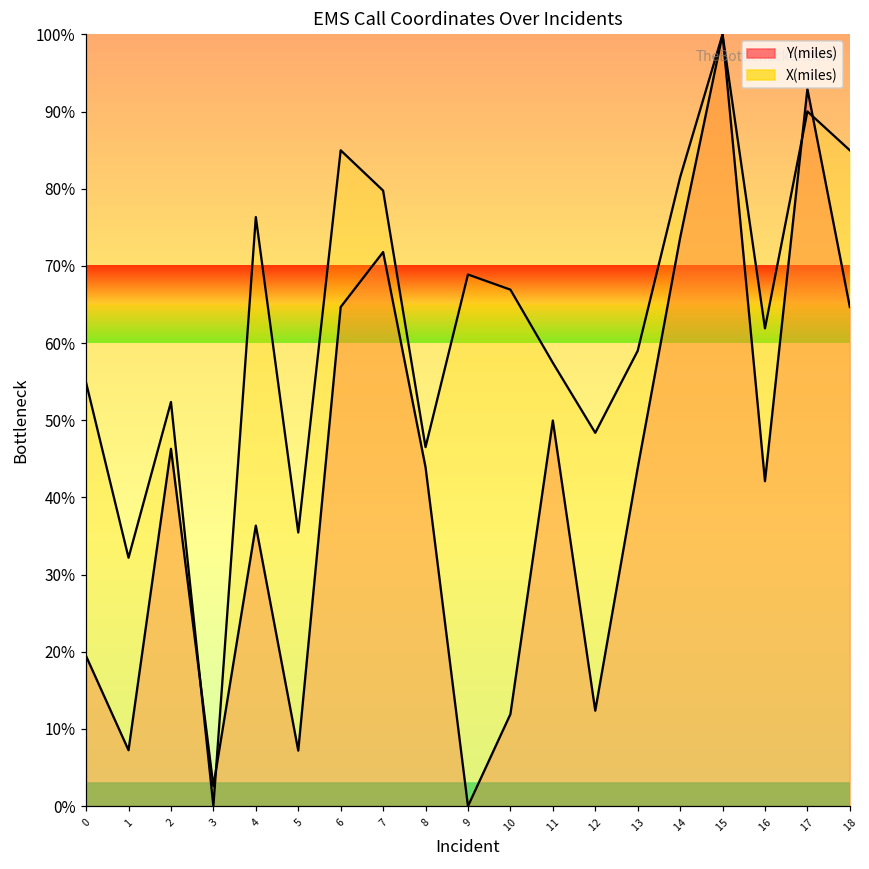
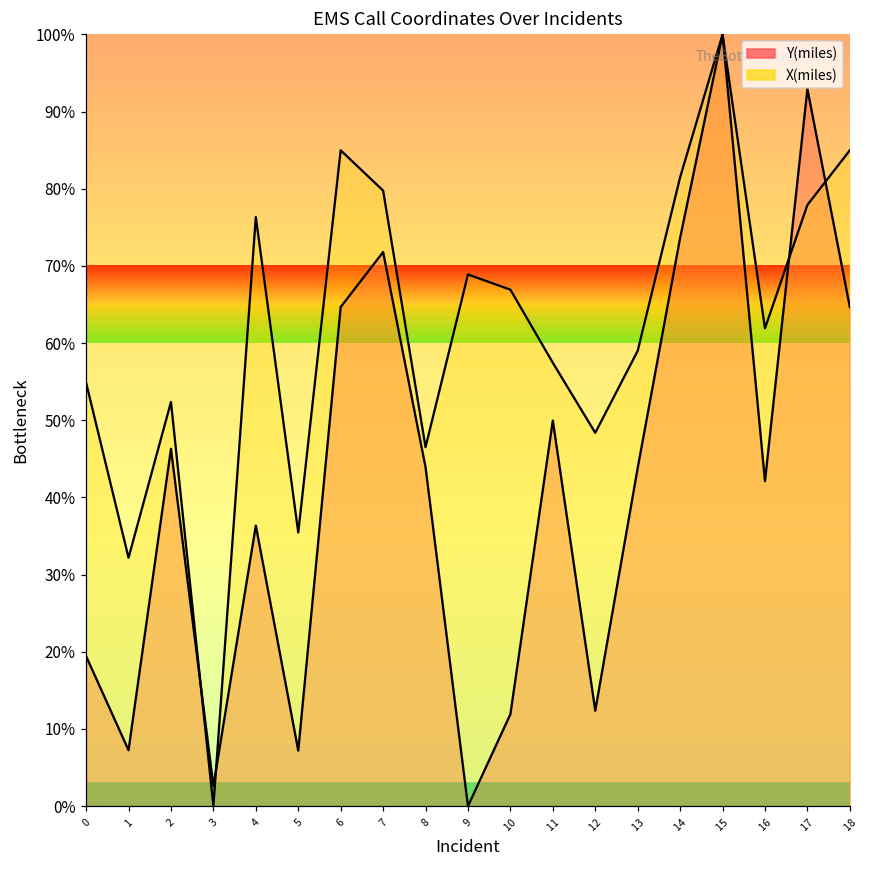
X(miles), 17: 90% -> 78%
